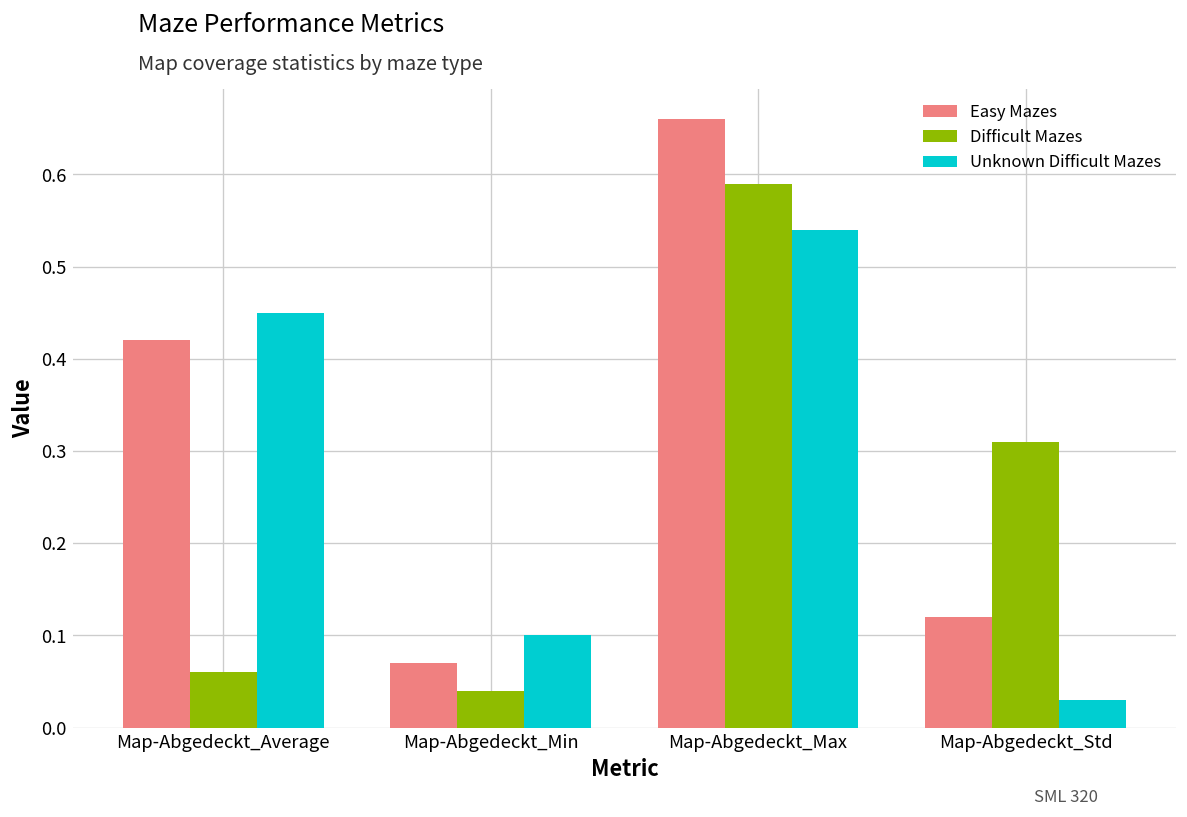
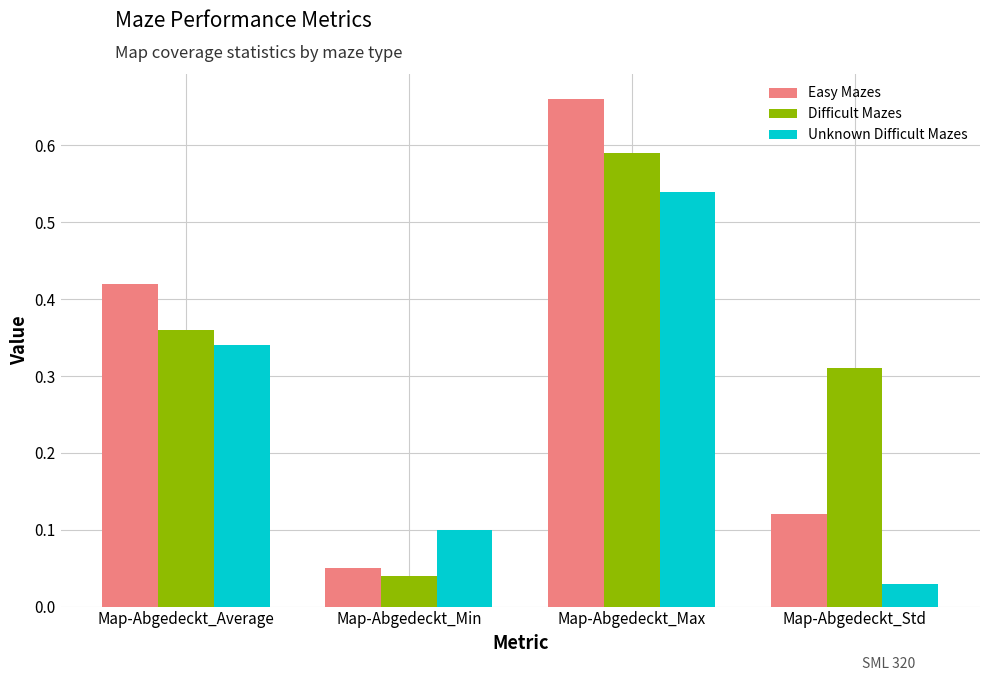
Difficult Mazes, Map-Abgedeckt_Average: 0.06 -> 0.36
Unknown Difficult Mazes, Map-Abgedeckt_Average: 0.45 -> 0.34
Easy Mazes, Map-Abgedeckt_Min: 0.07 -> 0.05
